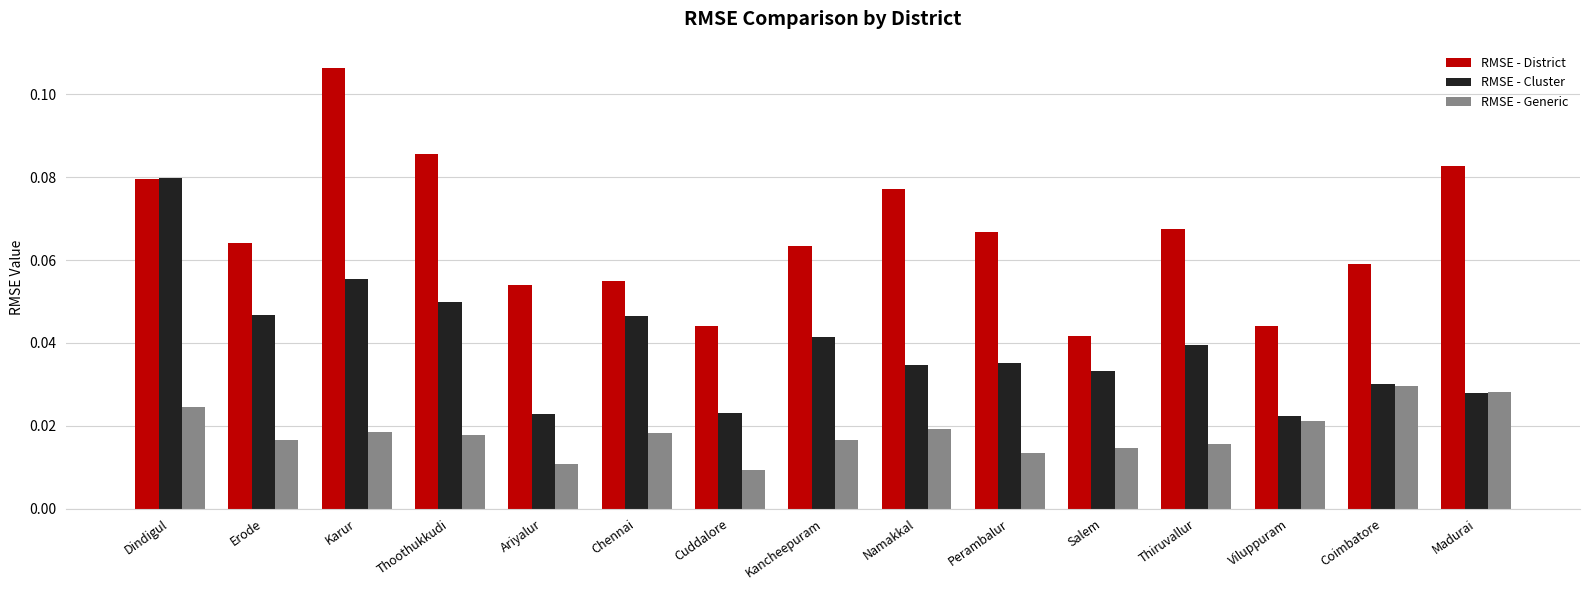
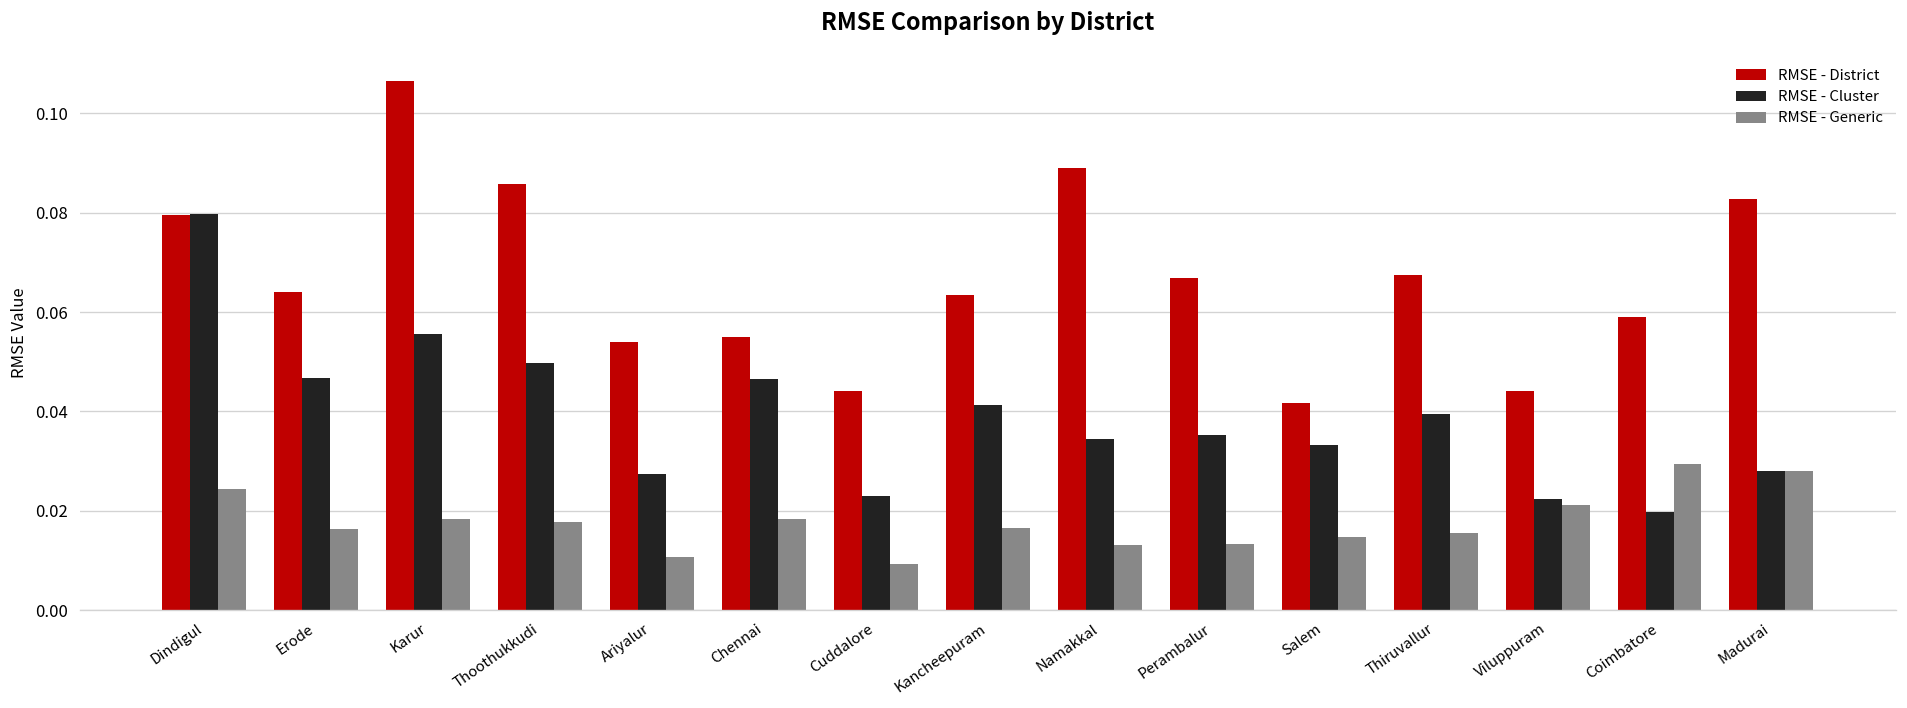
RMSE - Cluster, Ariyalur: 0.023 -> 0.027
RMSE - District, Namakkal: 0.077 -> 0.089
RMSE - Generic, Namakkal: 0.019 -> 0.013
RMSE - Cluster, Coimbatore: 0.030 -> 0.020
